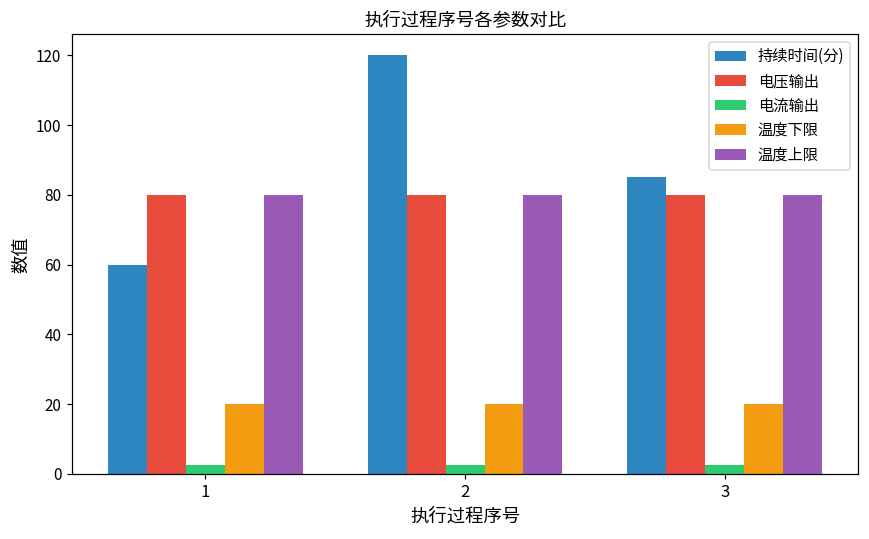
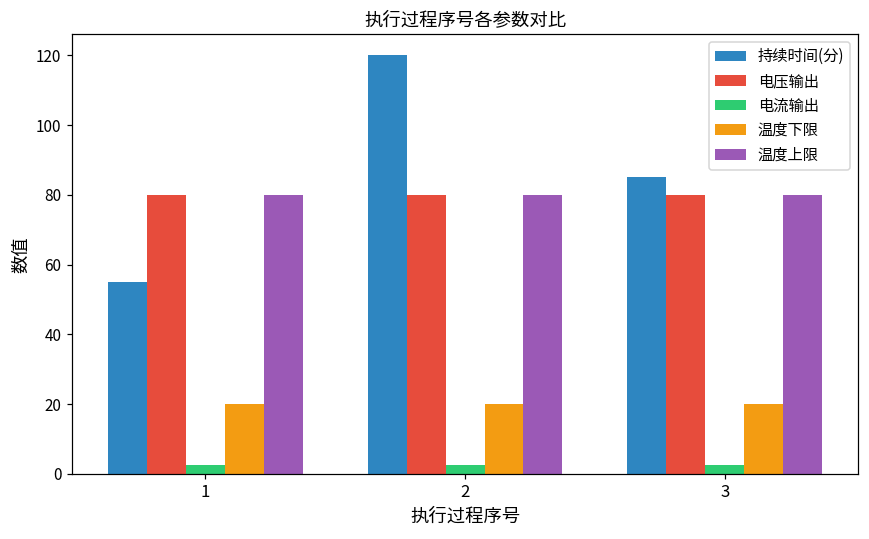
持续时间(分), 1: 60 -> 55
